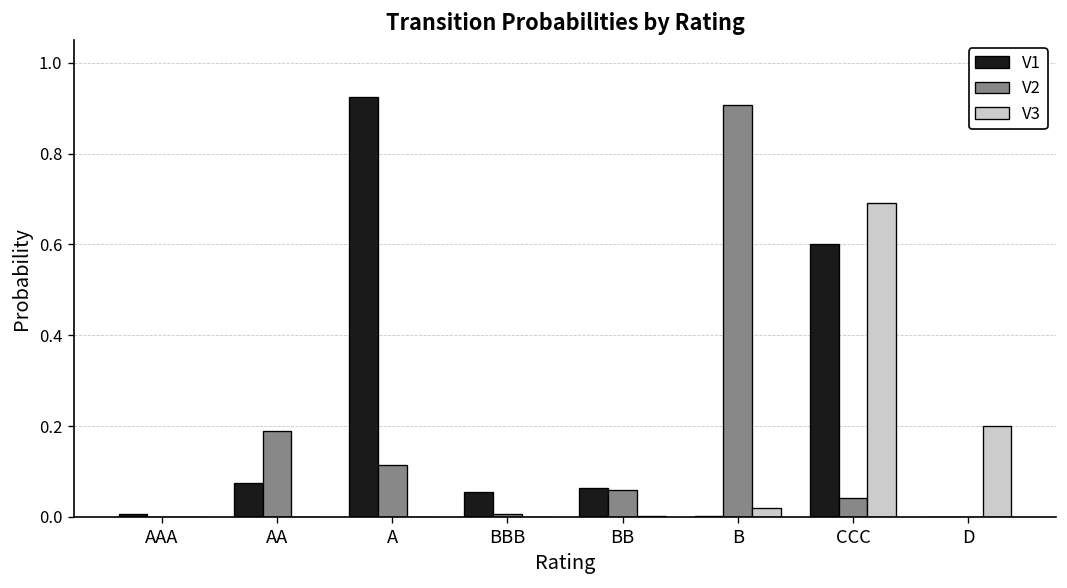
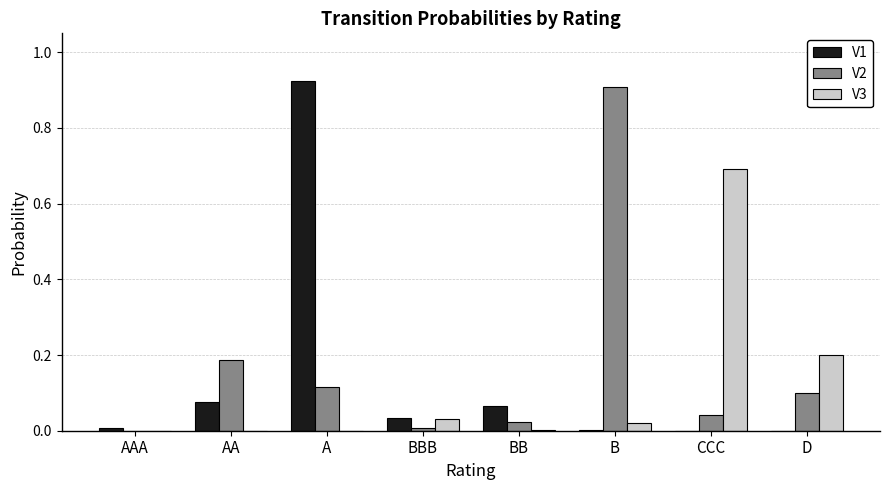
V1, BBB: 0.06 -> 0.03
V3, BBB: 0.00 -> 0.03
V2, BB: 0.06 -> 0.02
V1, CCC: 0.6 -> 0.0
V2, D: 0.0 -> 0.1
